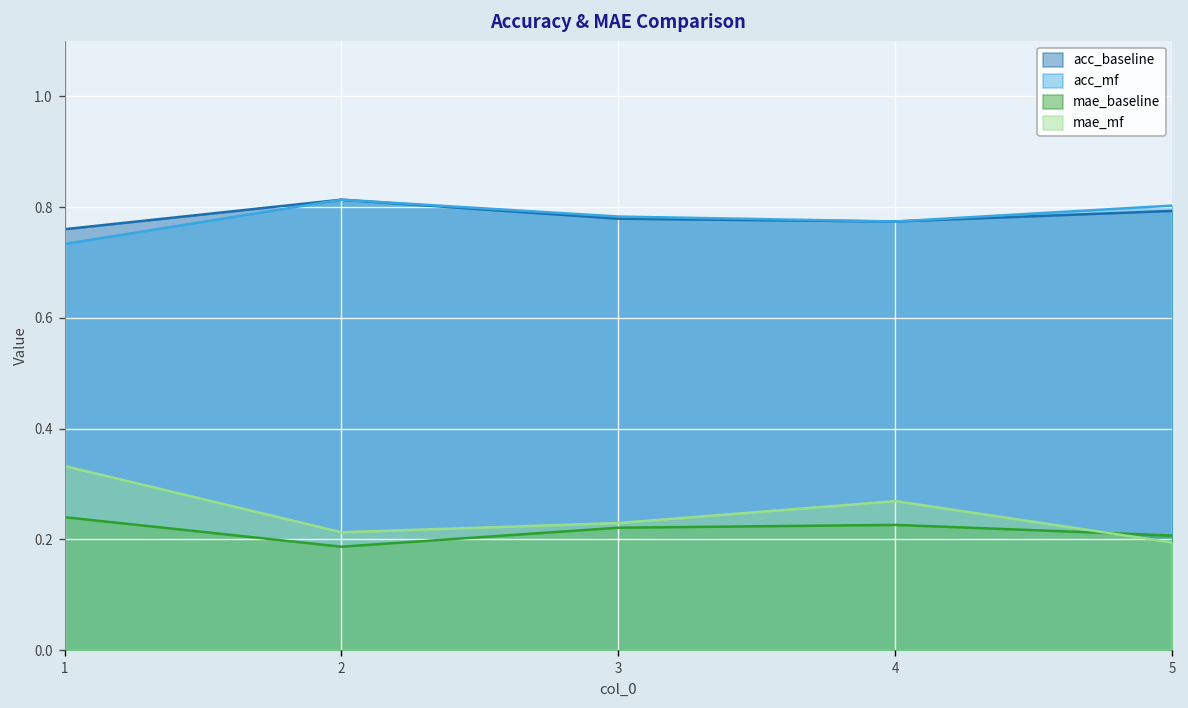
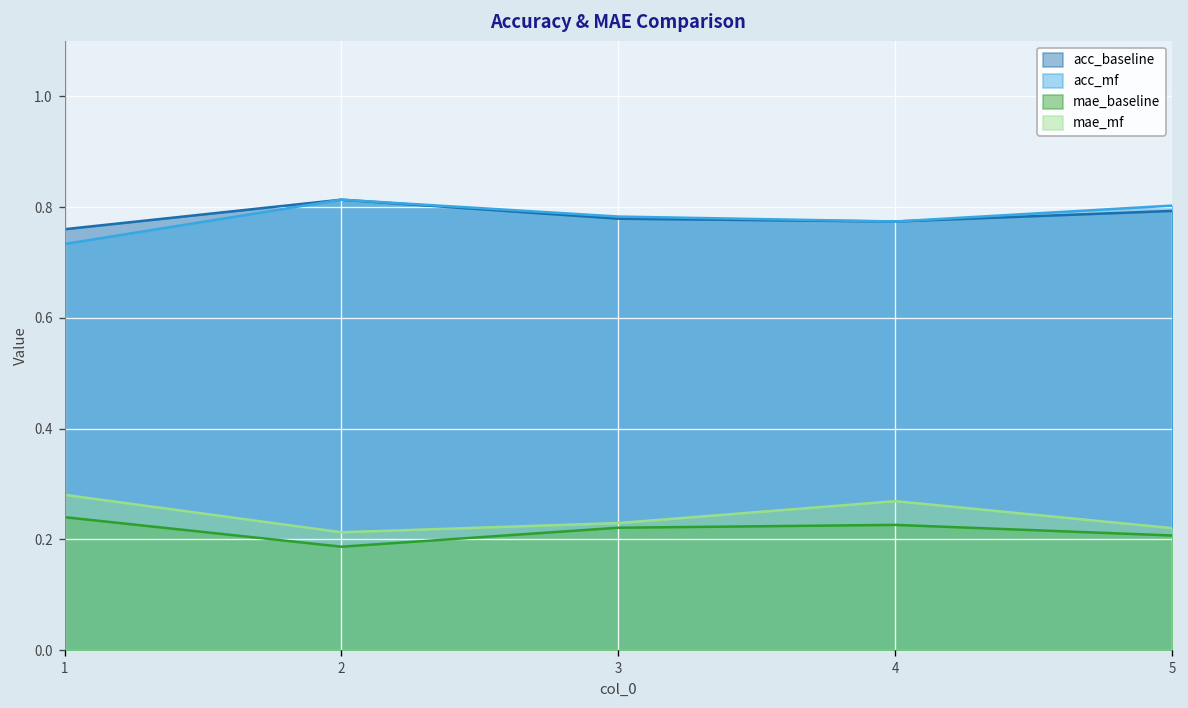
mae_mf, 1: 0.33 -> 0.28
mae_mf, 5: 0.19 -> 0.22
